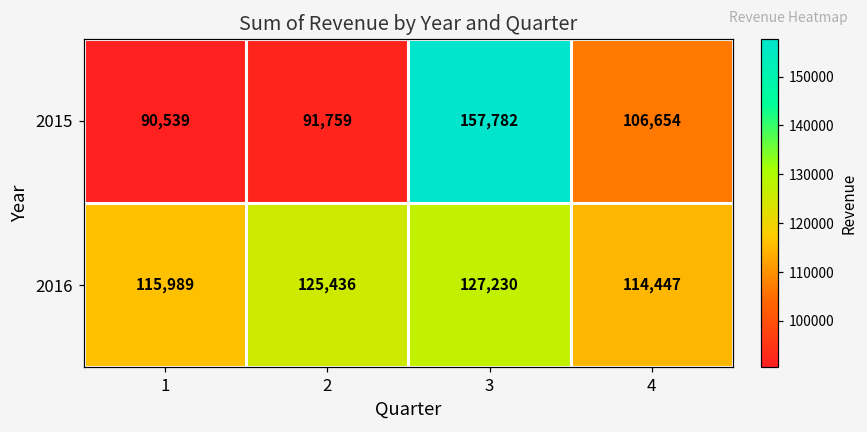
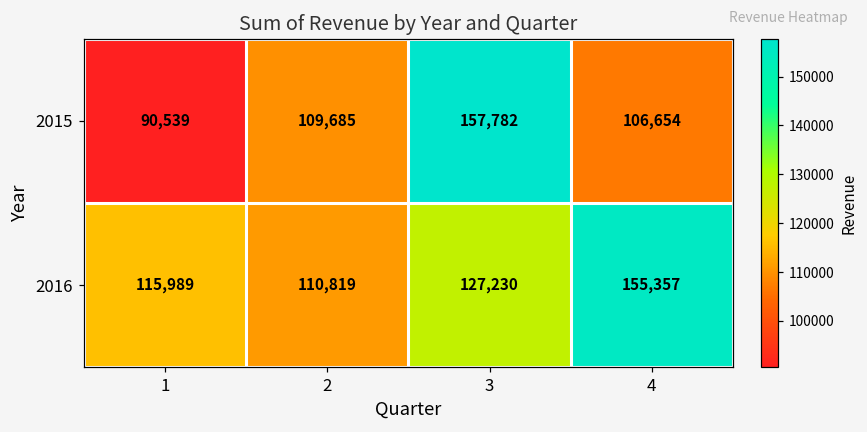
2015, 2: 91,759 -> 109,685
2016, 2: 125,436 -> 110,819
2016, 4: 114,447 -> 155,357
